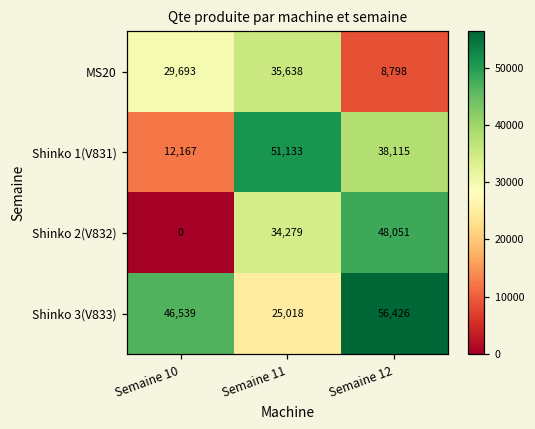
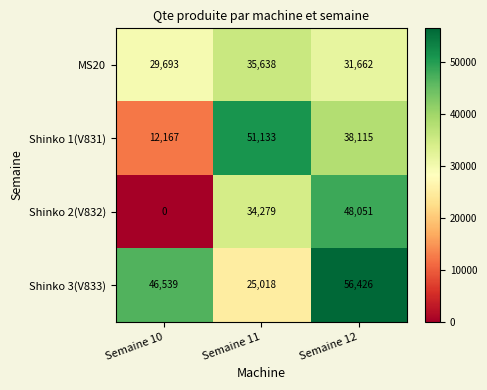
MS20, Semaine 12: 8,798 -> 31,662
